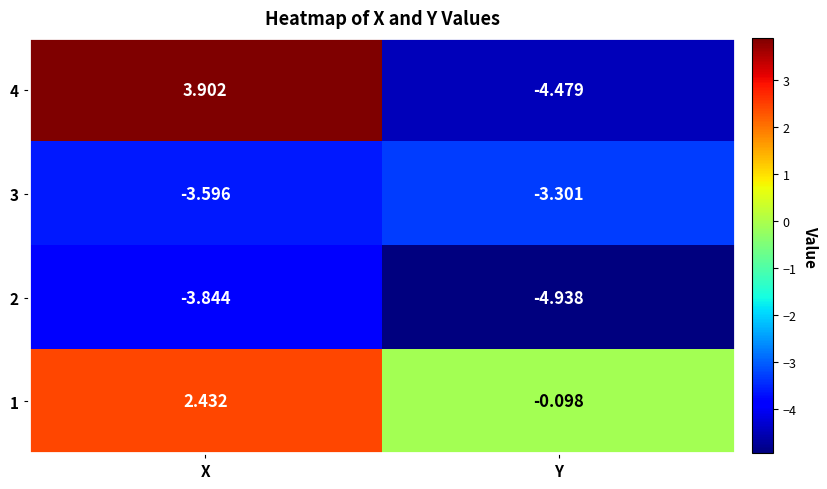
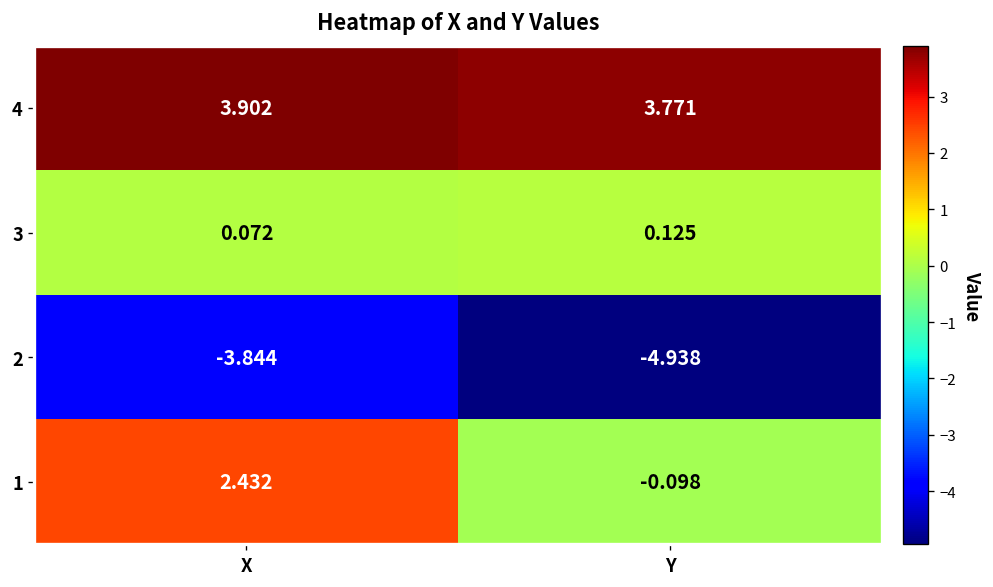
4, Y: -4.479 -> 3.771
3, X: -3.596 -> 0.072
3, Y: -3.301 -> 0.125
